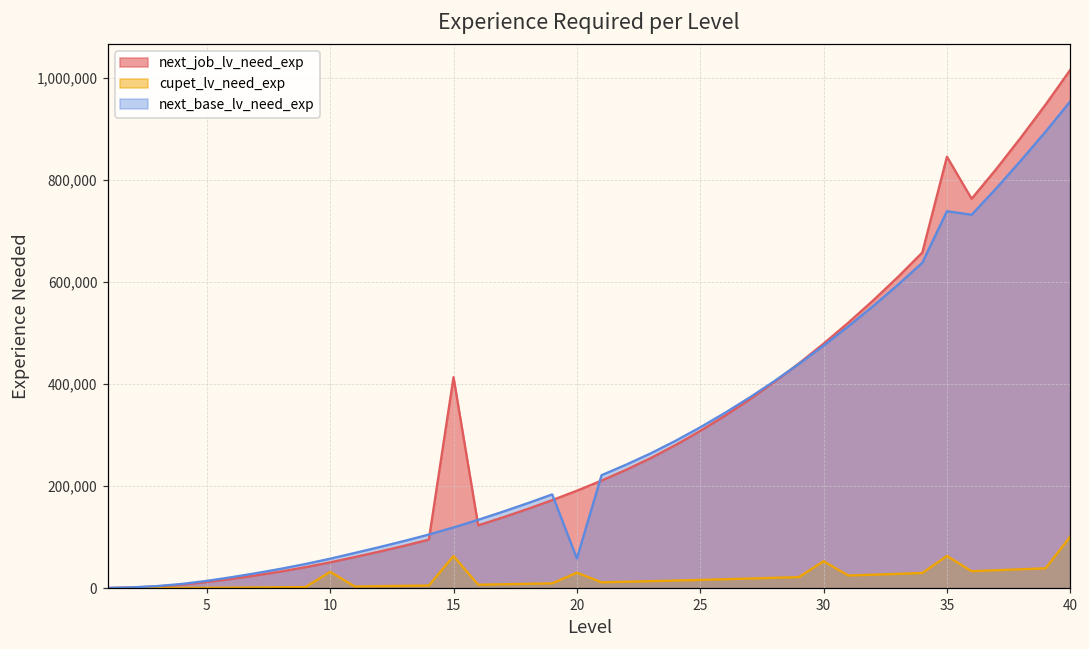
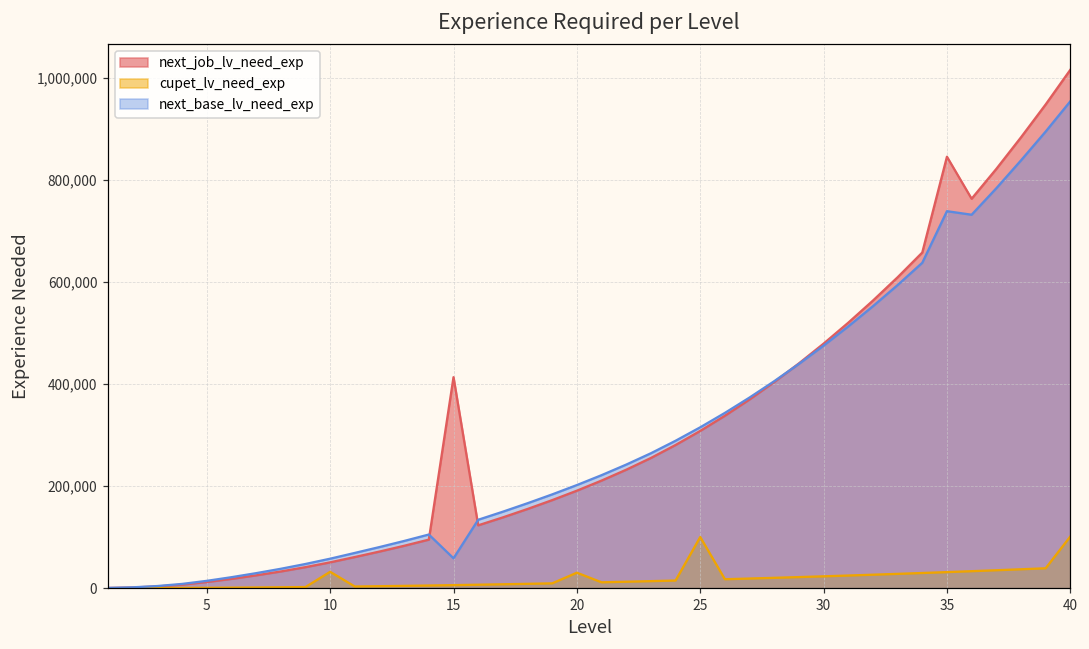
cupet_lv_need_exp, 15: 60,000 -> 10,000
next_base_lv_need_exp, 15: 120,000 -> 60,000
next_base_lv_need_exp, 20: 60,000 -> 200,000
cupet_lv_need_exp, 25: 20,000 -> 100,000
cupet_lv_need_exp, 30: 50,000 -> 20,000
cupet_lv_need_exp, 35: 60,000 -> 30,000
